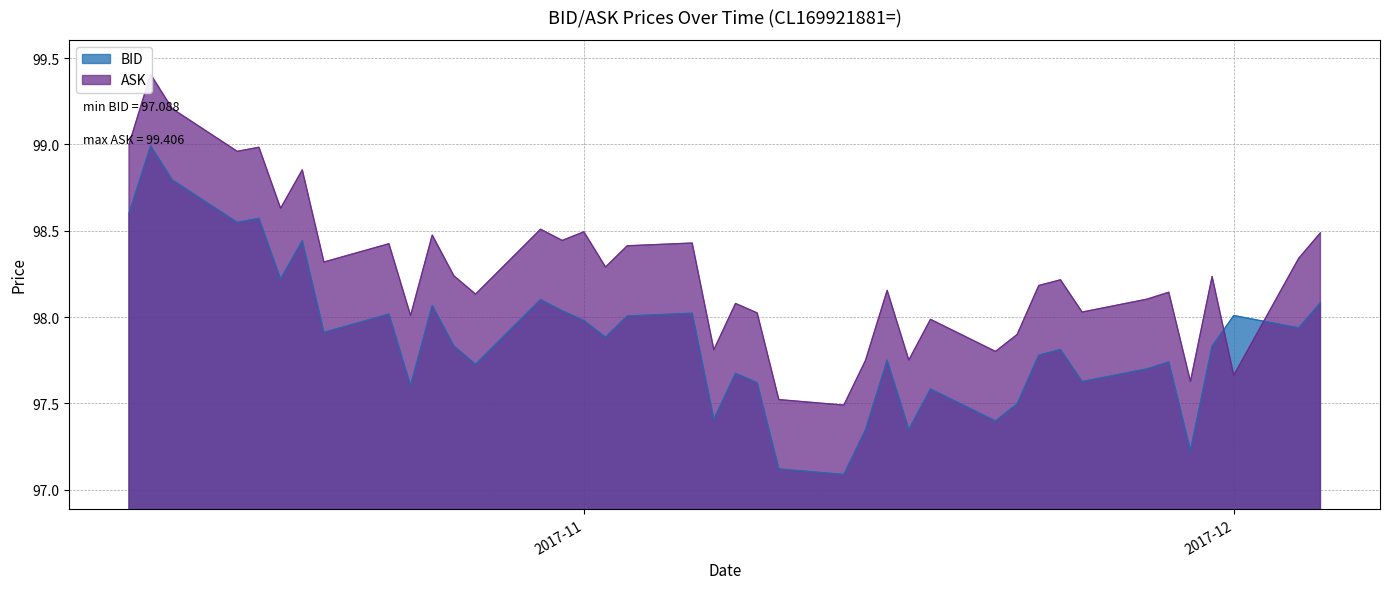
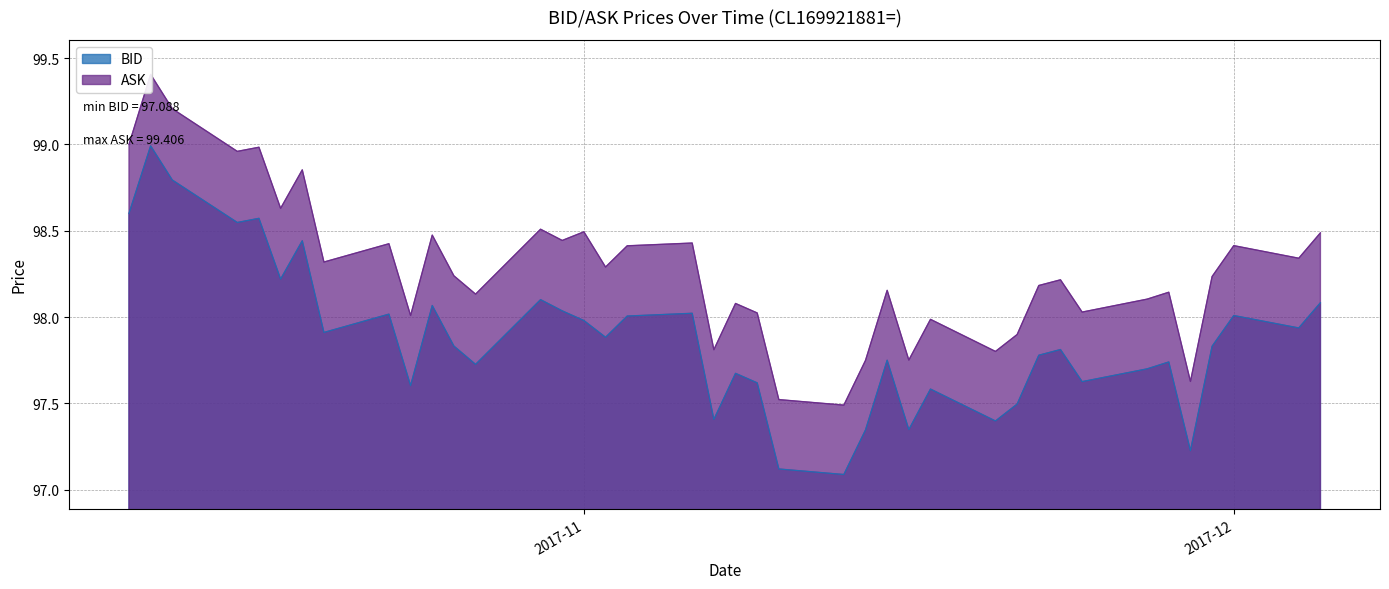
ASK, 2017-12: 97.66 -> 98.41
